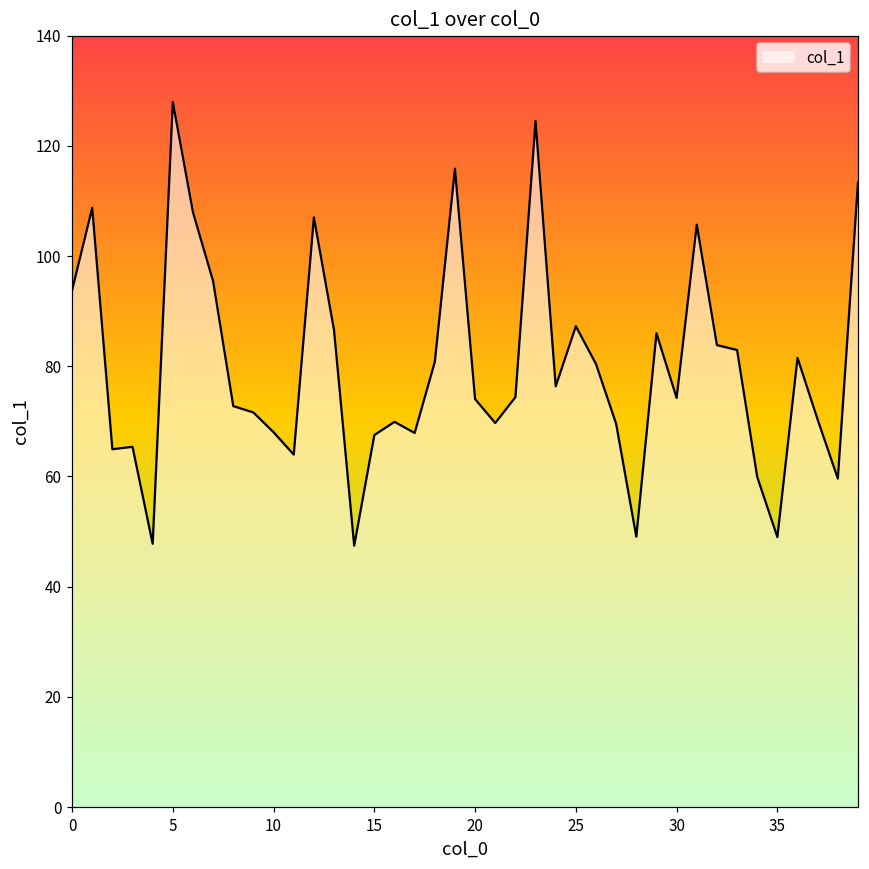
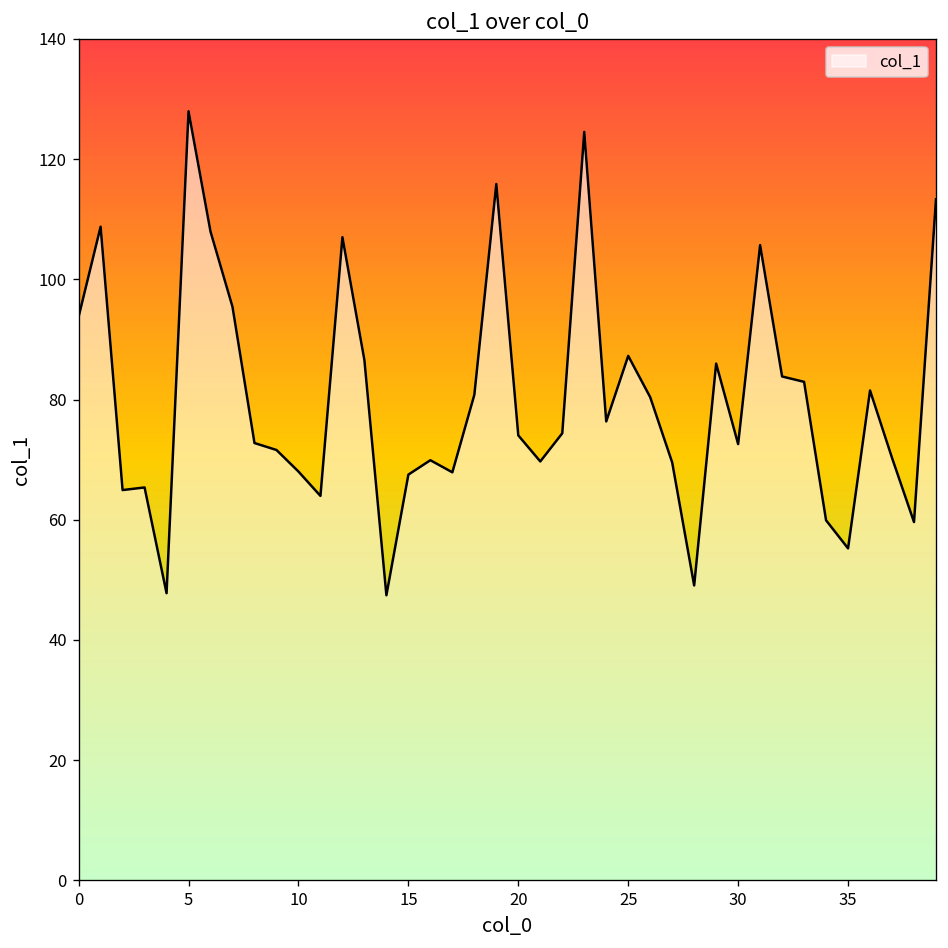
30: 74 -> 73
35: 49 -> 55
